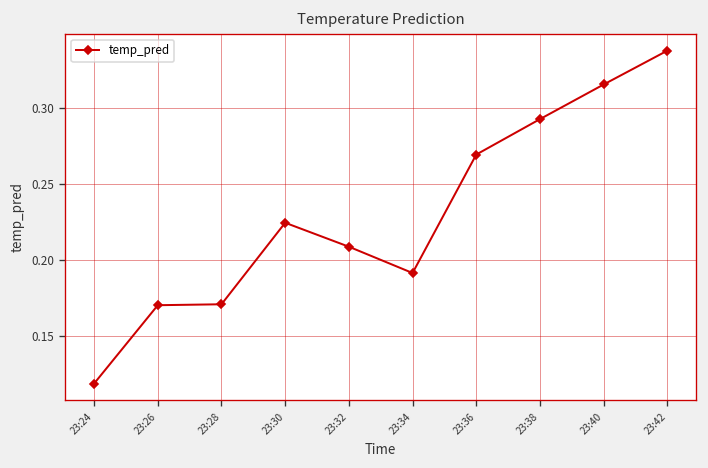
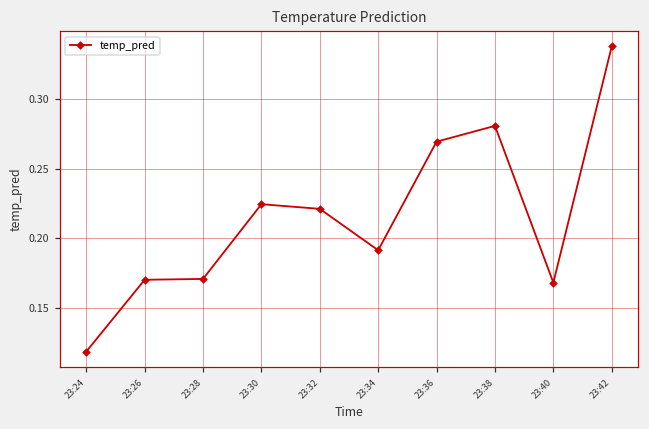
23:32: 0.209 -> 0.221
23:38: 0.293 -> 0.281
23:40: 0.316 -> 0.168
